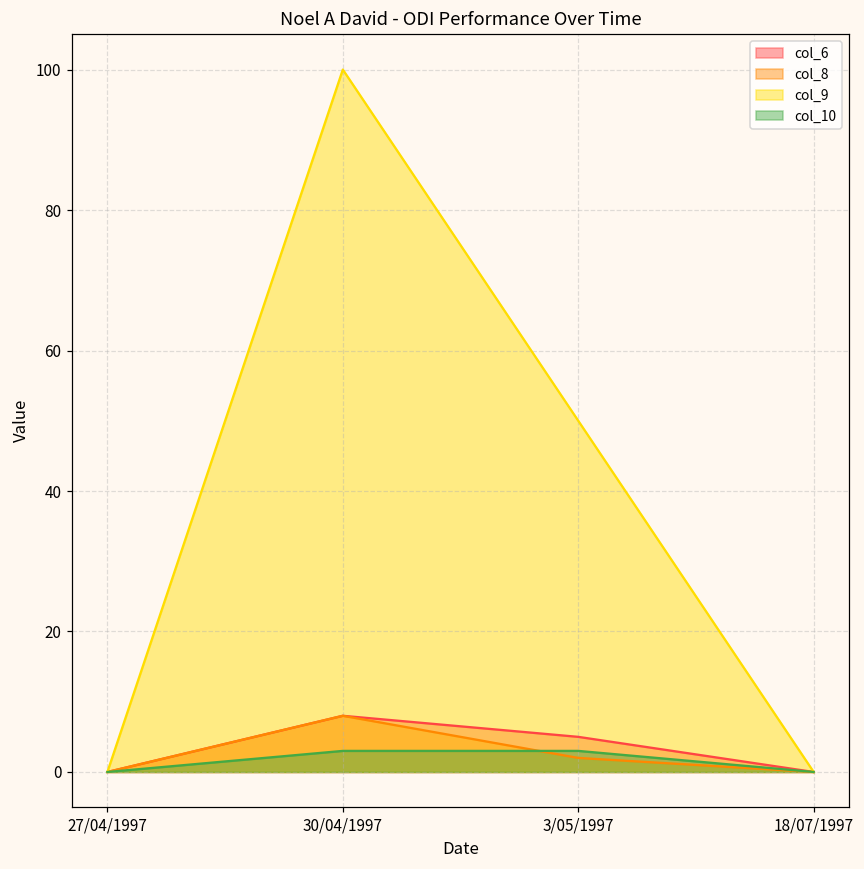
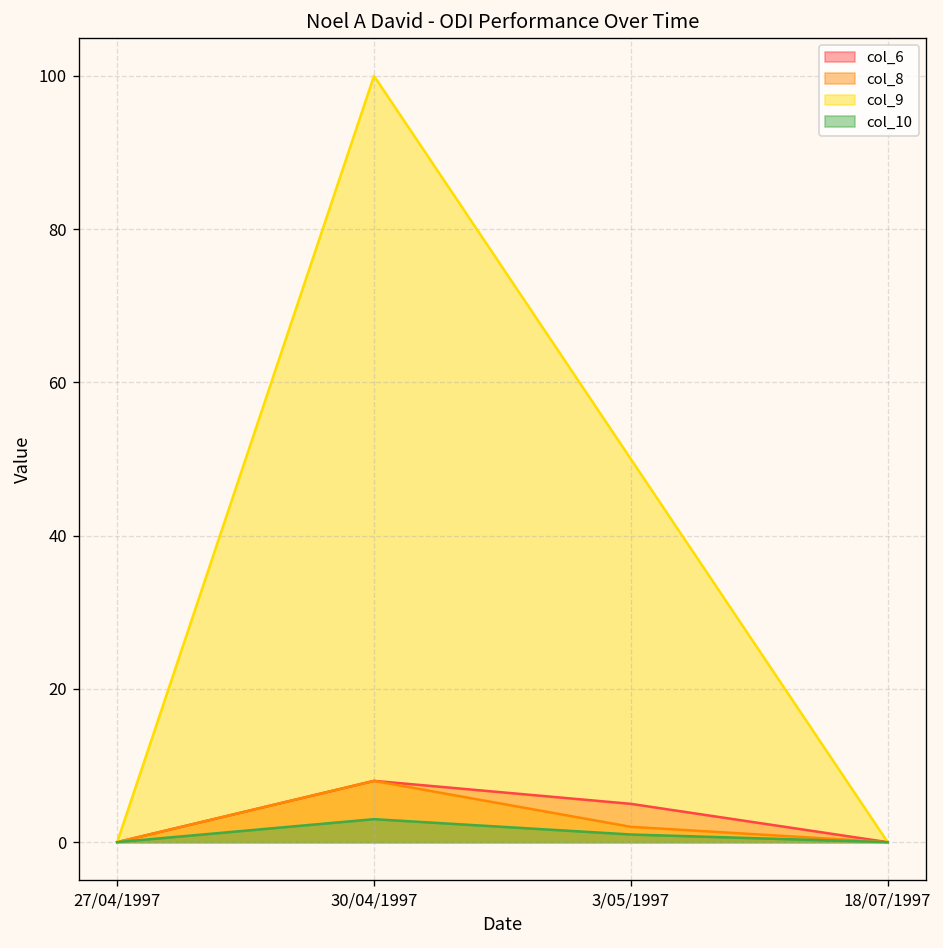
col_10, 3/05/1997: 3 -> 1
